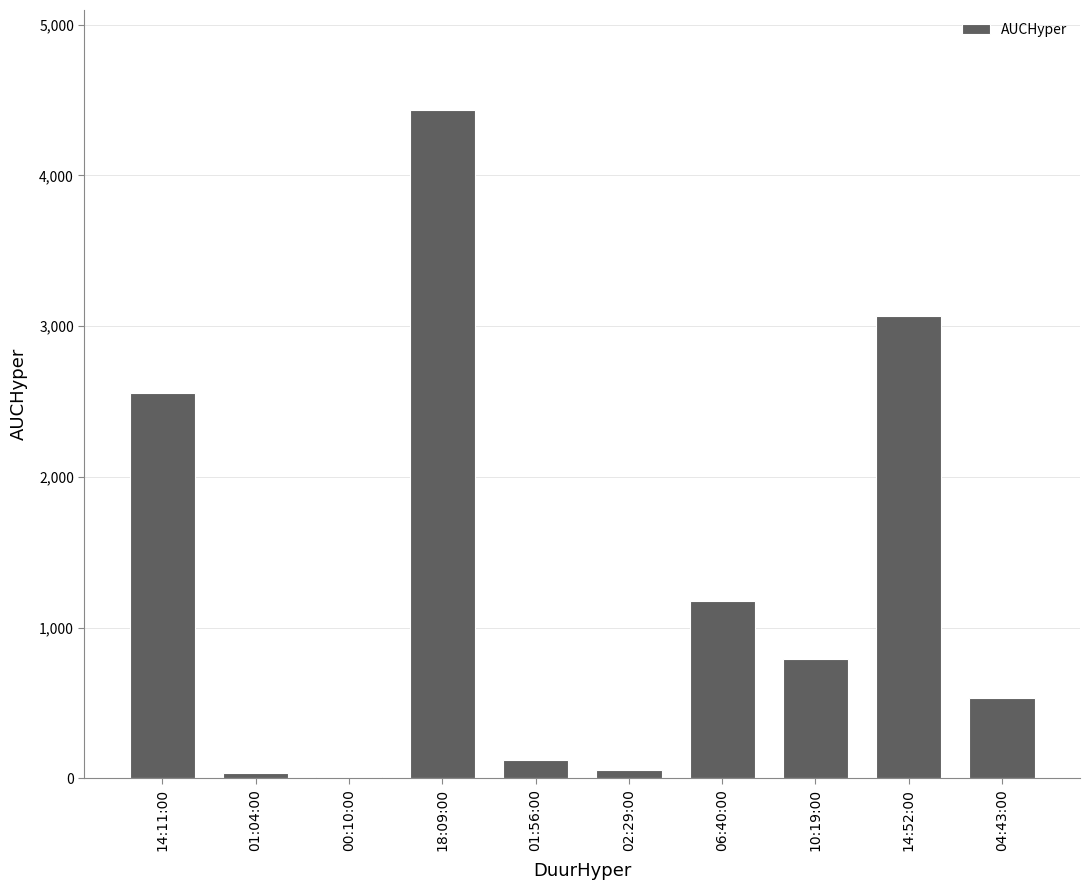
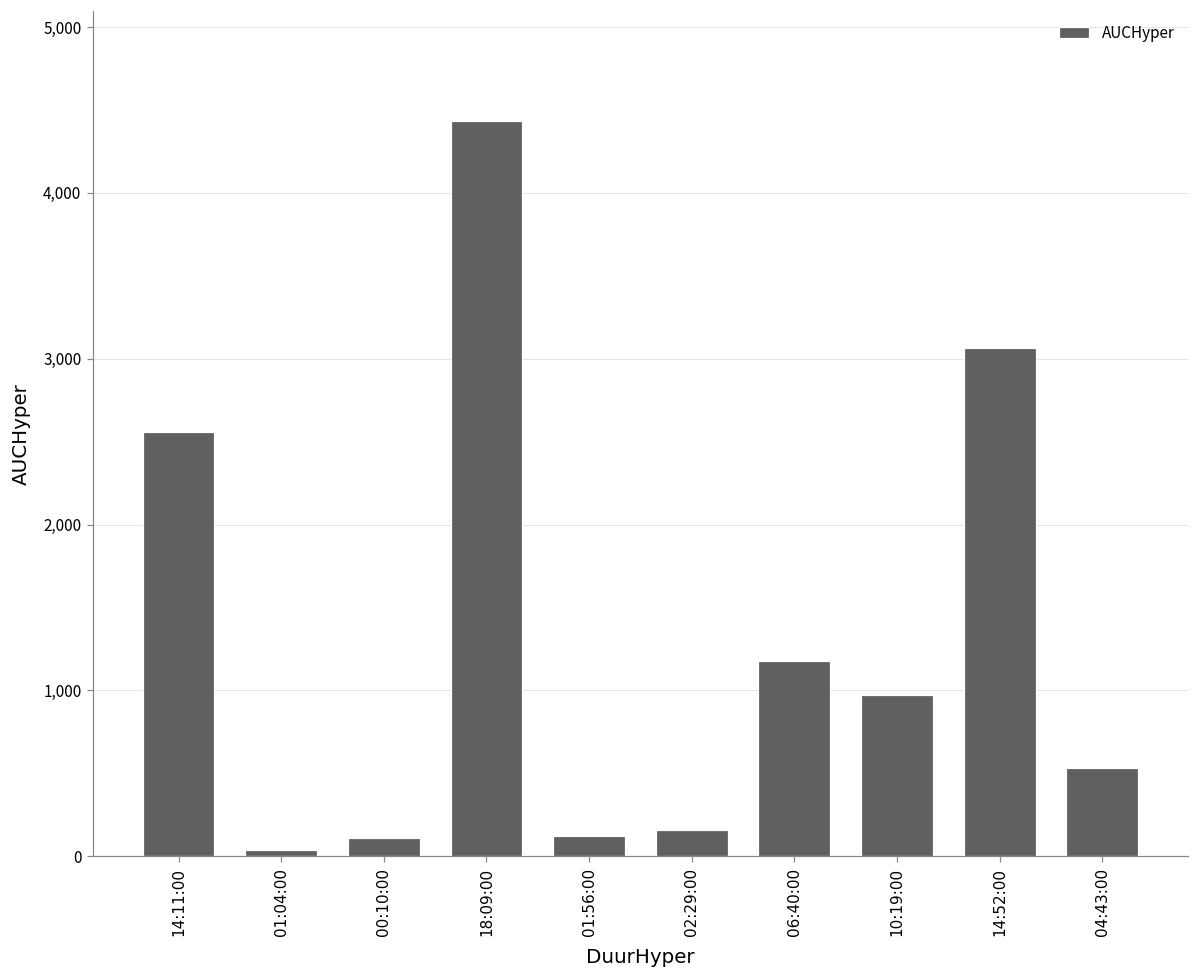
00:10:00: 10 -> 110
02:29:00: 50 -> 160
10:19:00: 790 -> 970
